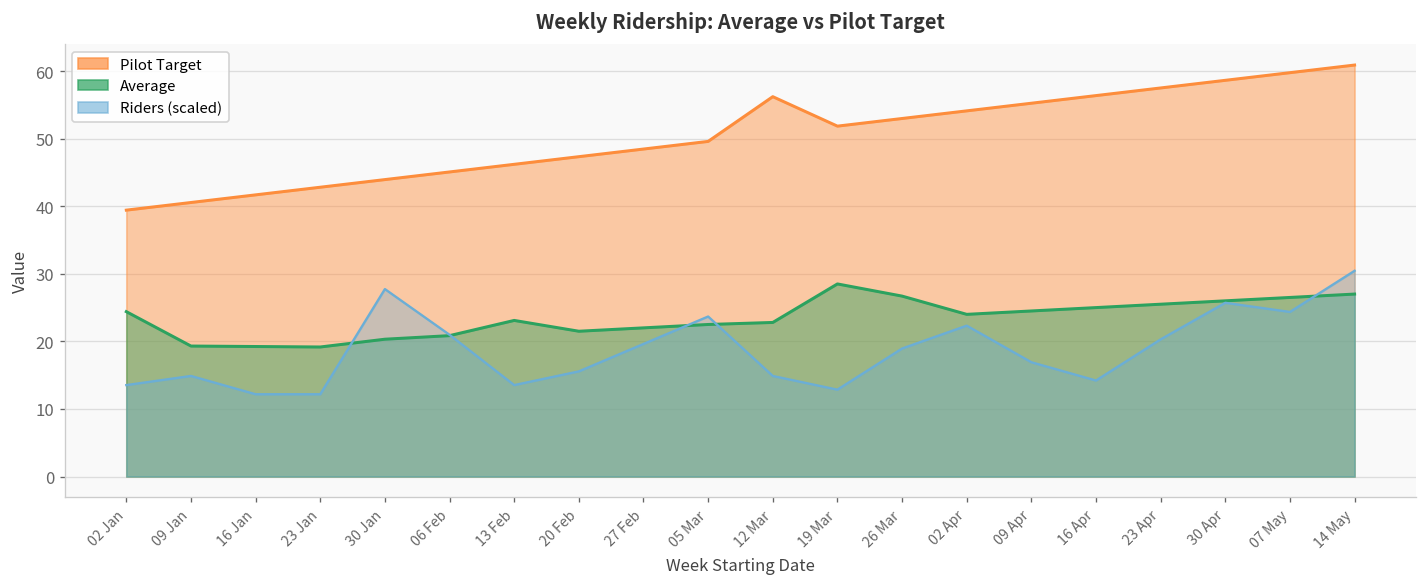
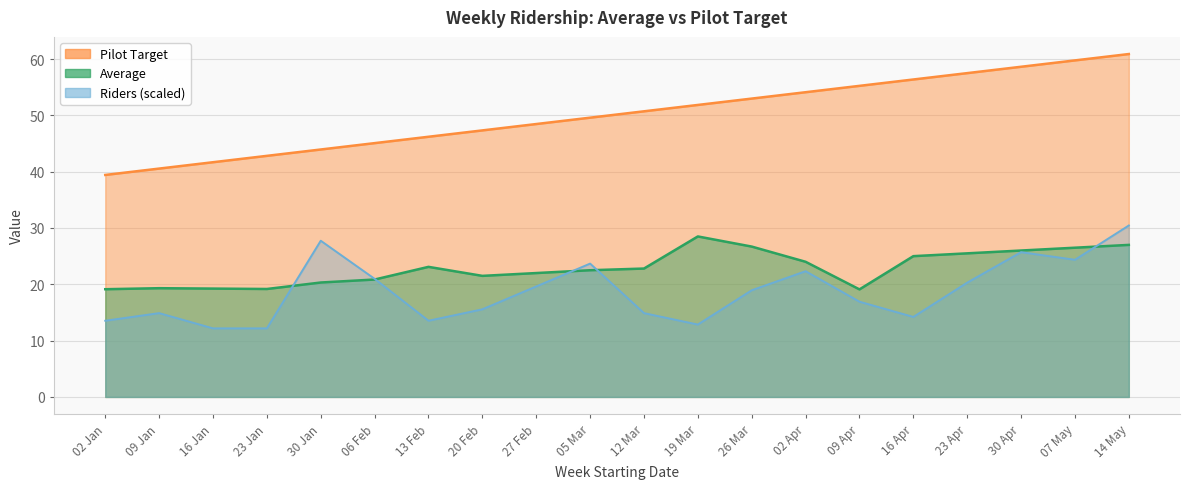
Average, 02 Jan: 24 -> 19
Pilot Target, 12 Mar: 56 -> 51
Average, 09 Apr: 25 -> 19
